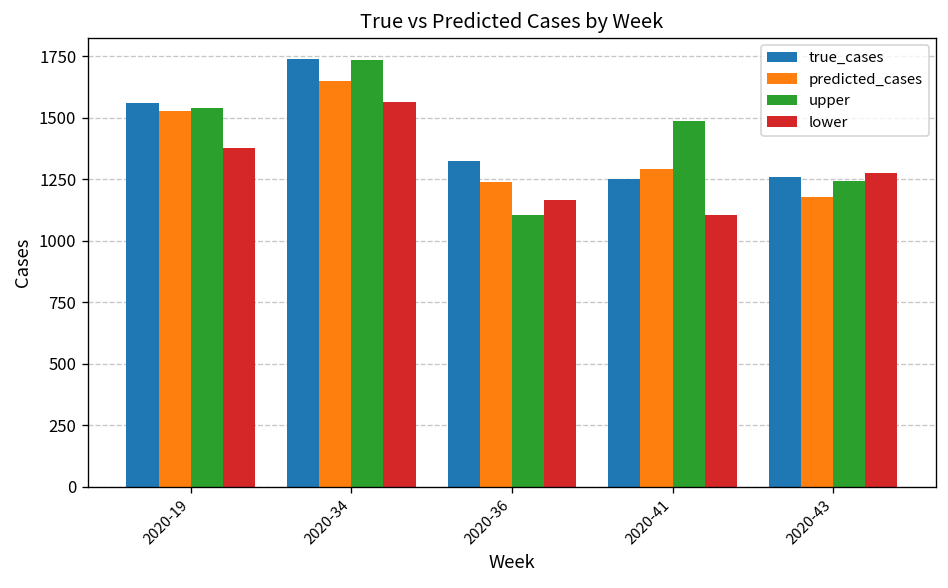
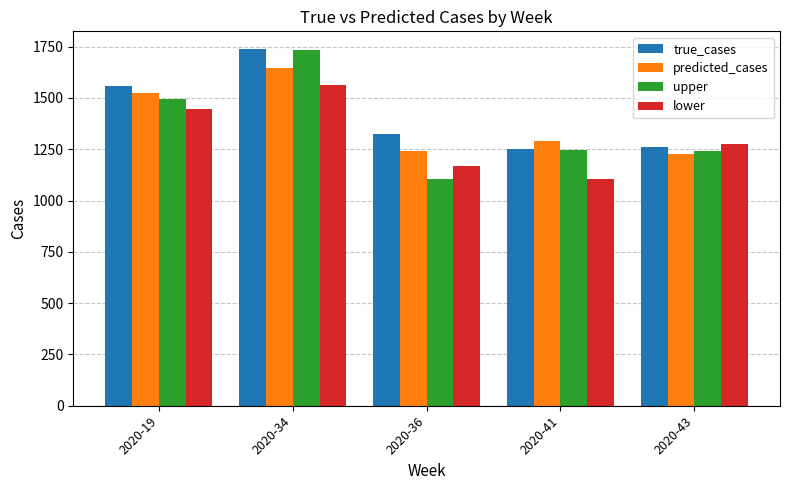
upper, 2020-19: 1540 -> 1490
lower, 2020-19: 1370 -> 1450
upper, 2020-41: 1490 -> 1250
predicted_cases, 2020-43: 1180 -> 1230
